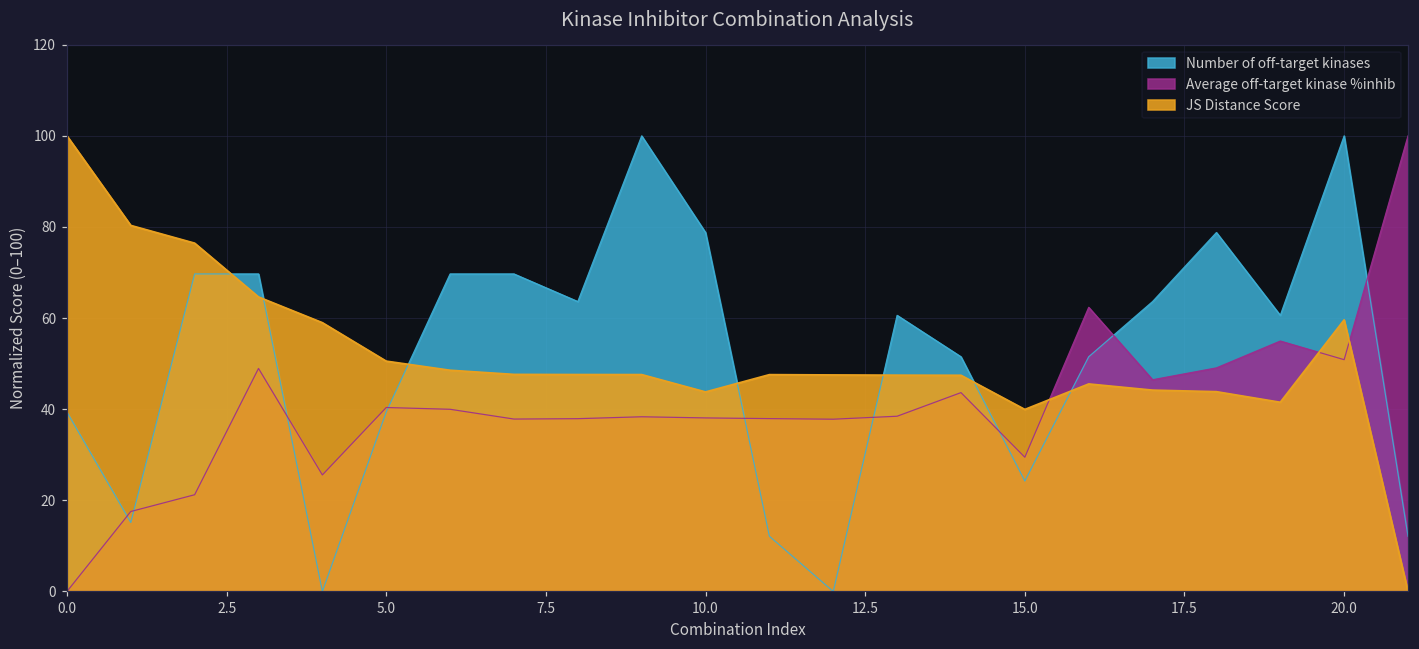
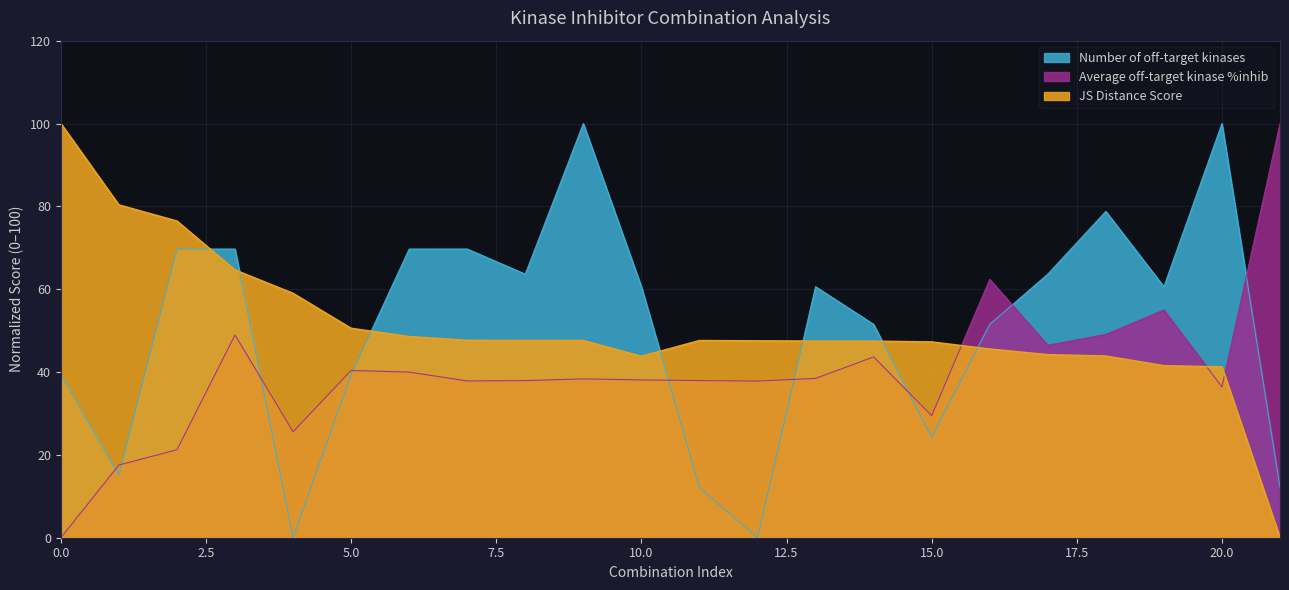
Number of off-target kinases, 10.0: 79 -> 61
JS Distance Score, 15.0: 40 -> 47
Average off-target kinase %inhib, 20.0: 51 -> 36
JS Distance Score, 20.0: 60 -> 41
